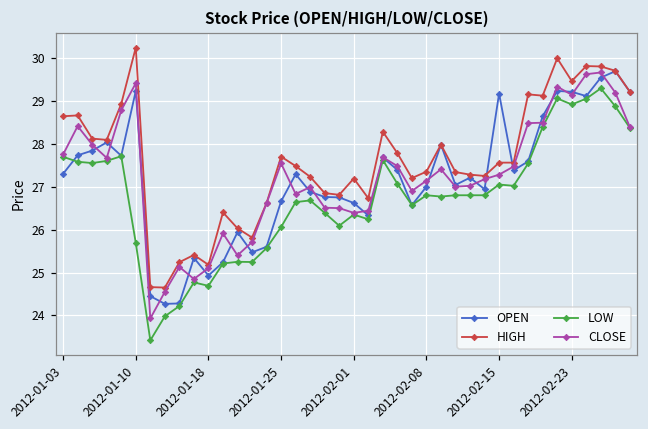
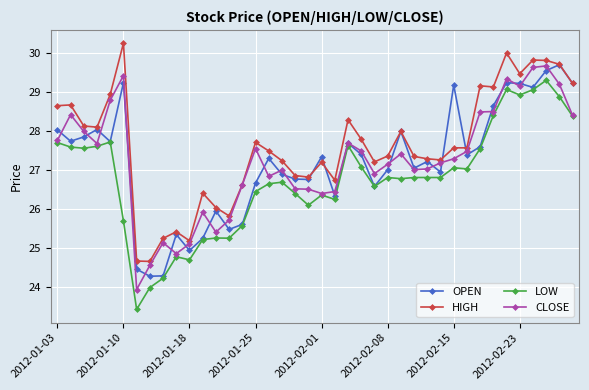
OPEN, 2012-01-03: 27.3 -> 28.0
LOW, 2012-01-25: 26.1 -> 26.4
OPEN, 2012-02-01: 26.6 -> 27.3
